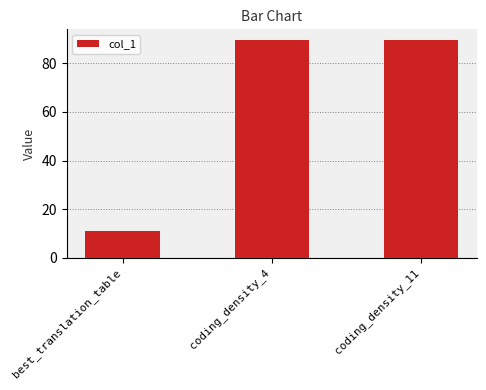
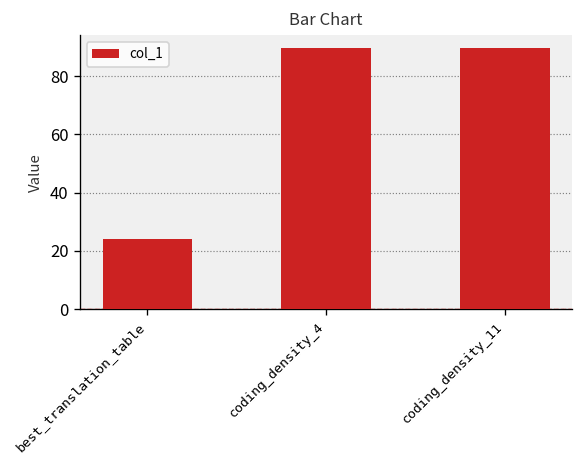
best_translation_table: 11 -> 24
